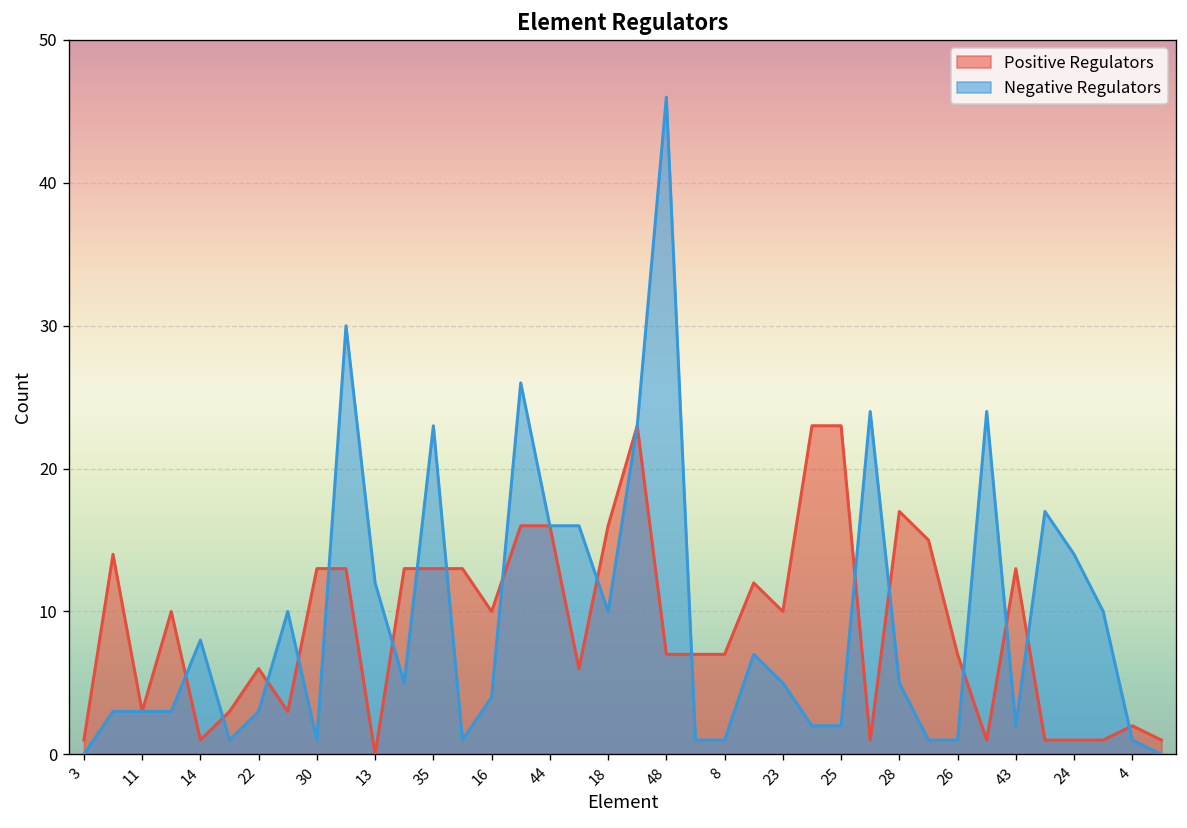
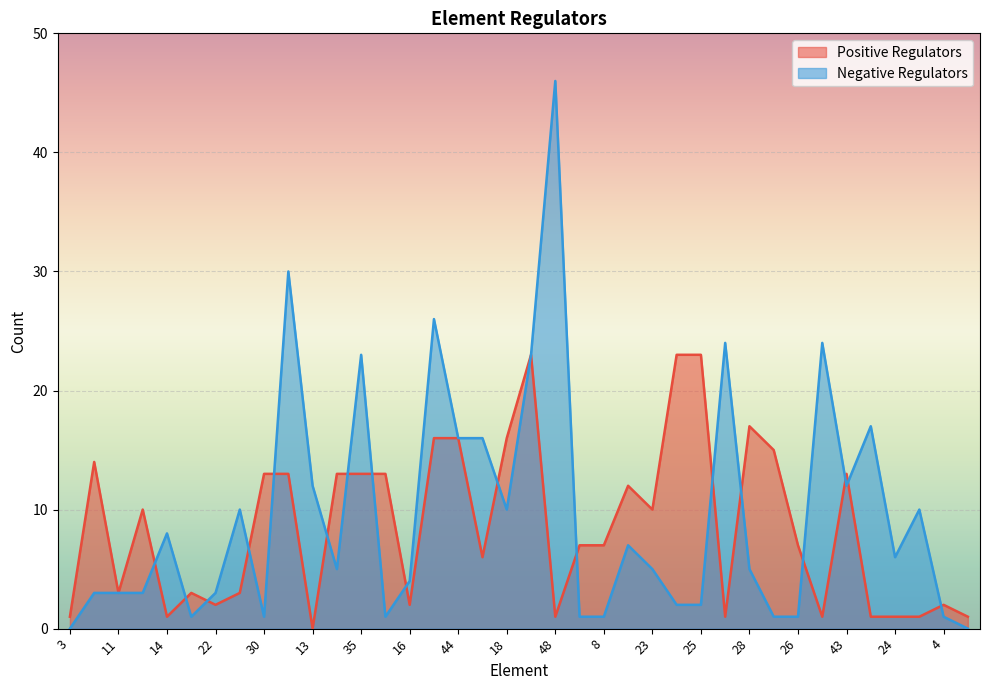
Positive Regulators, 22: 6 -> 2
Positive Regulators, 16: 10 -> 2
Positive Regulators, 48: 7 -> 1
Negative Regulators, 43: 2 -> 12
Negative Regulators, 24: 14 -> 6
